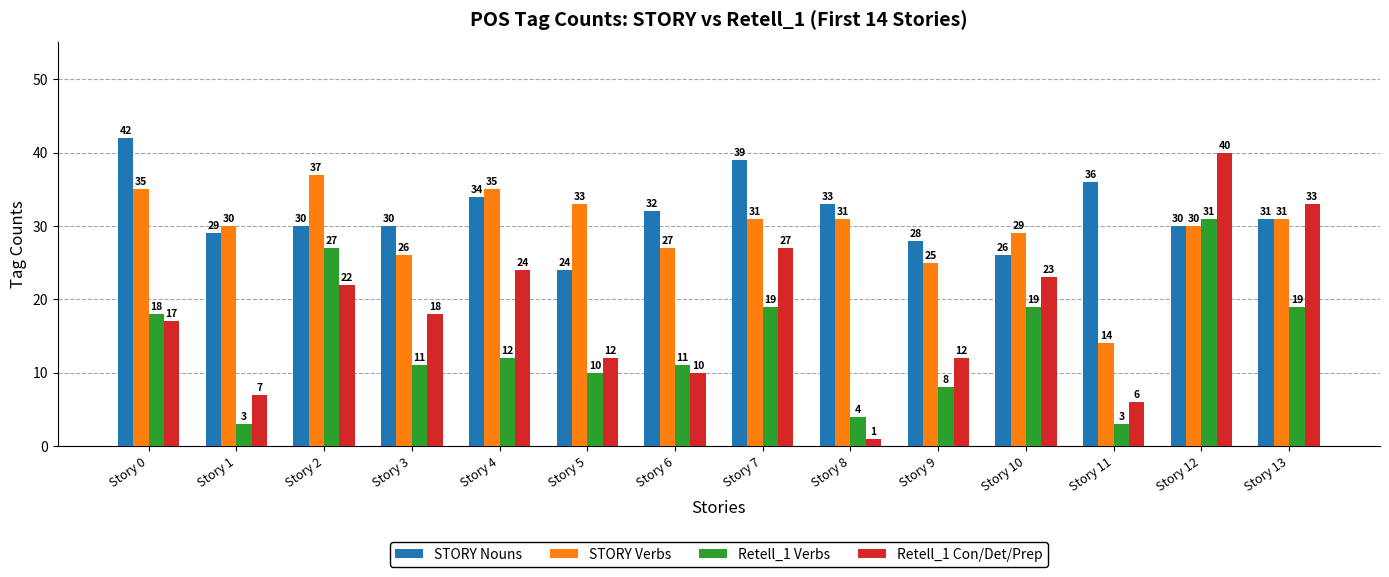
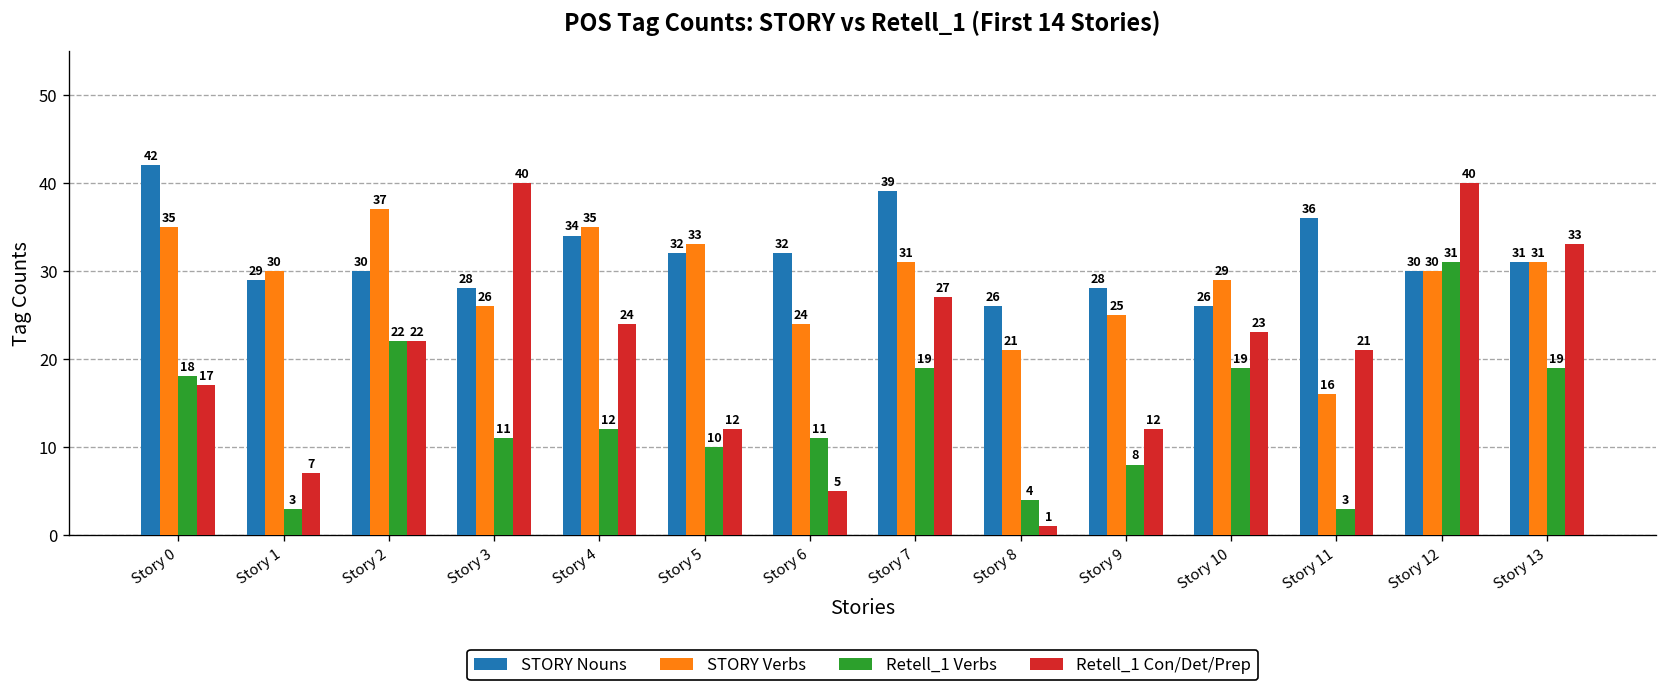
Retell_1 Verbs, Story 2: 27 -> 22
STORY Nouns, Story 3: 30 -> 28
Retell_1 Con/Det/Prep, Story 3: 18 -> 40
STORY Nouns, Story 5: 24 -> 32
STORY Verbs, Story 6: 27 -> 24
Retell_1 Con/Det/Prep, Story 6: 10 -> 5
STORY Nouns, Story 8: 33 -> 26
STORY Verbs, Story 8: 31 -> 21
STORY Verbs, Story 11: 14 -> 16
Retell_1 Con/Det/Prep, Story 11: 6 -> 21
